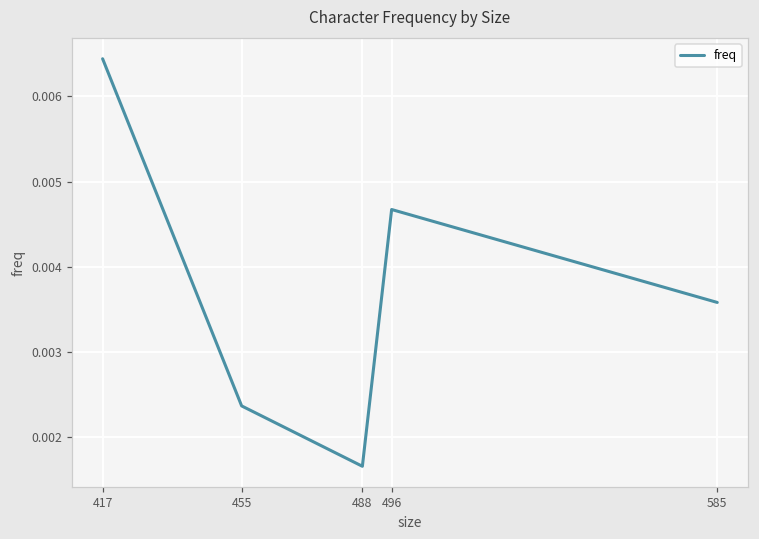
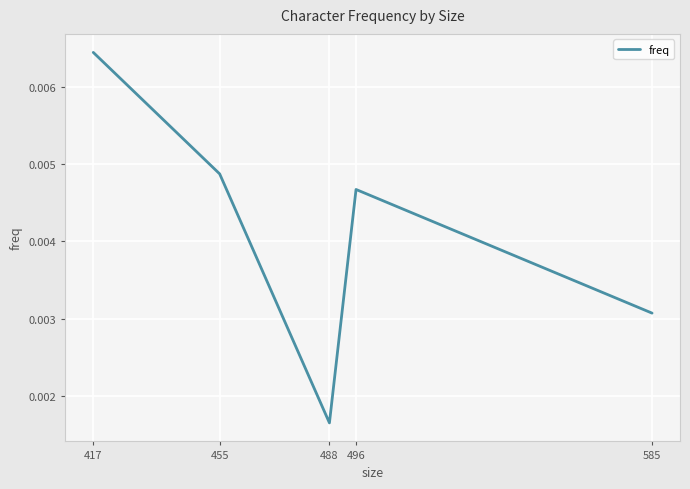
455: 0.0024 -> 0.0049
585: 0.0036 -> 0.0031
